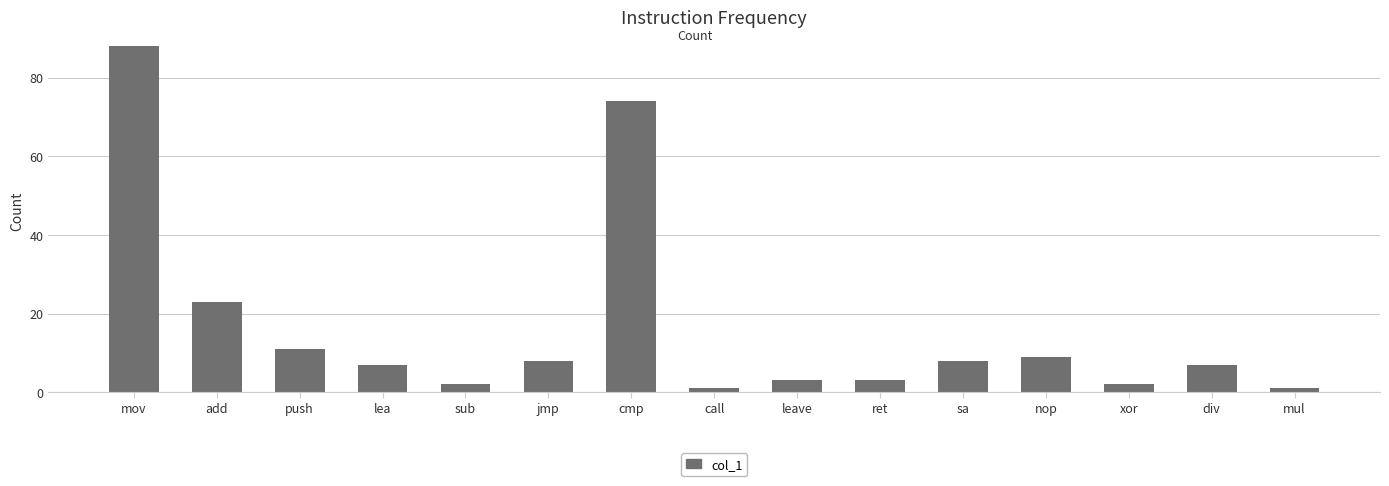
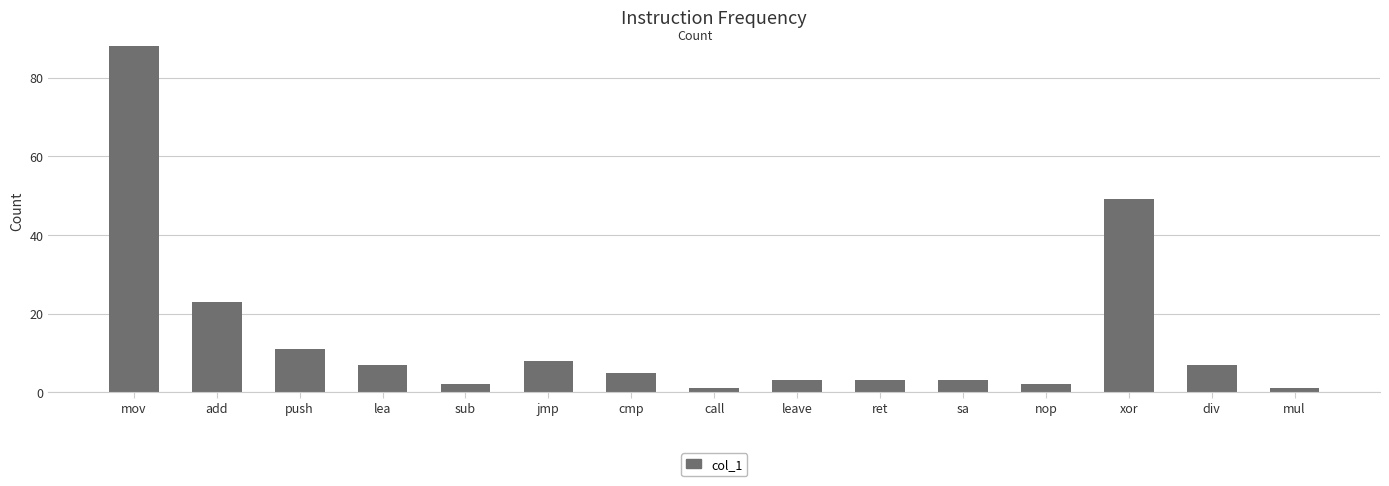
cmp: 74 -> 5
sa: 8 -> 3
nop: 9 -> 2
xor: 2 -> 49
